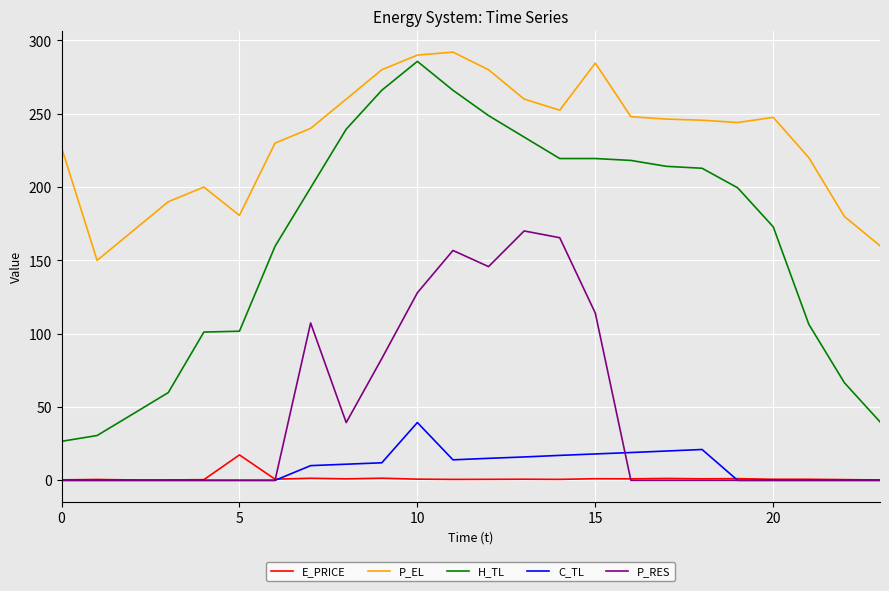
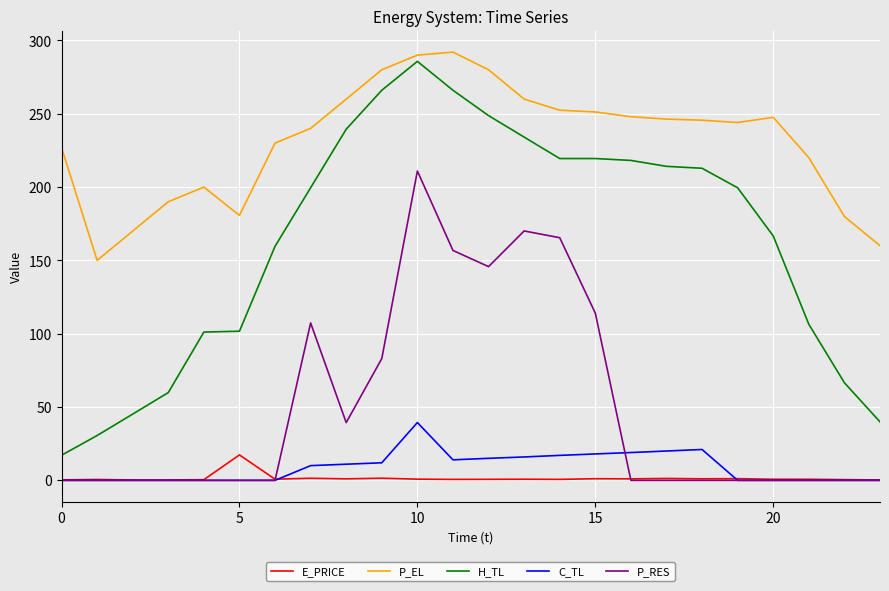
H_TL, 0: 27 -> 17
P_RES, 10: 128 -> 211
P_EL, 15: 285 -> 251
H_TL, 20: 173 -> 167
